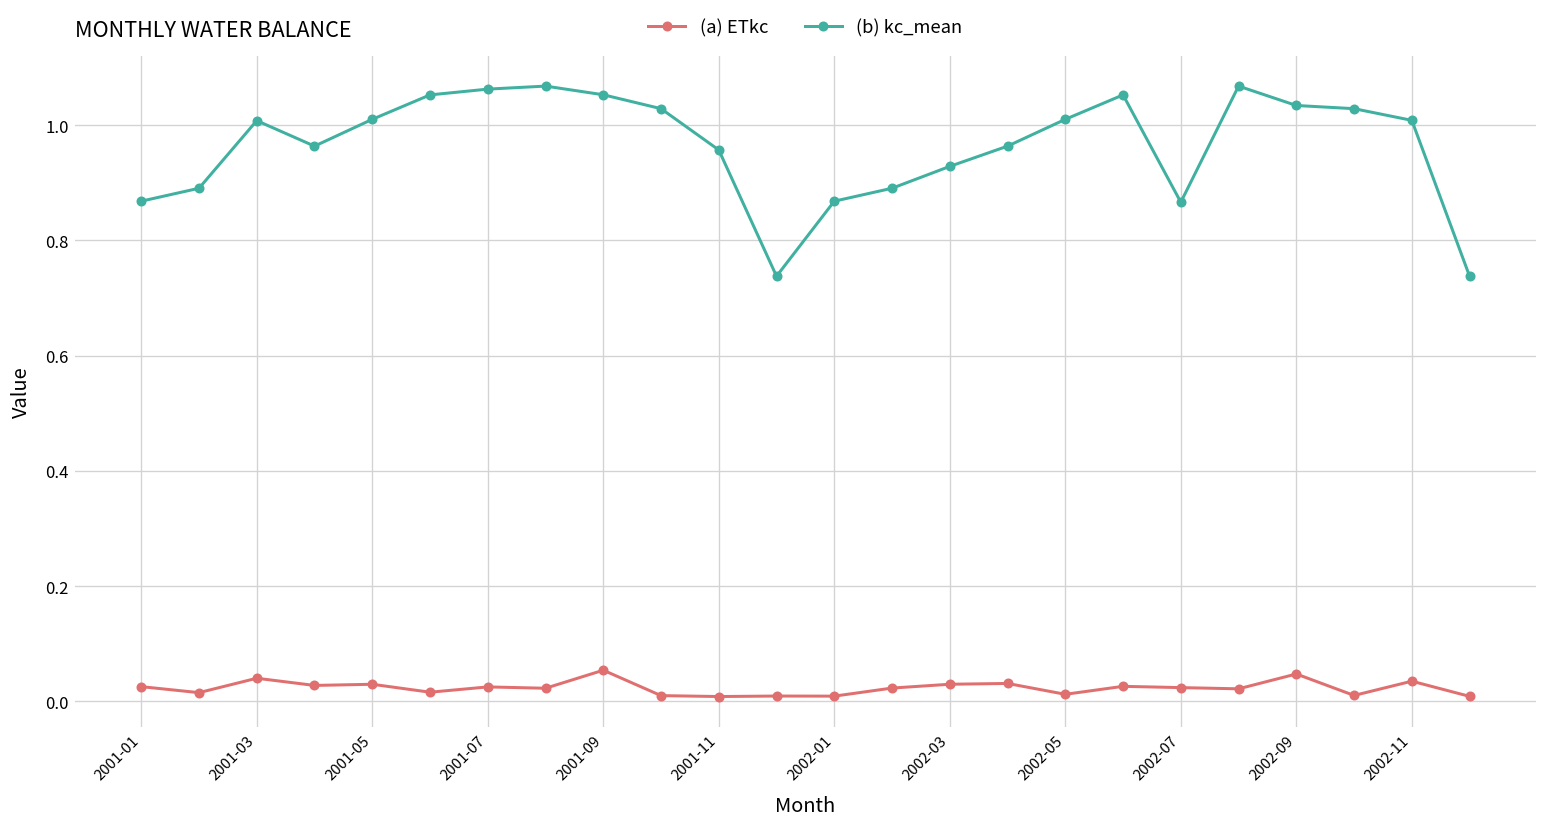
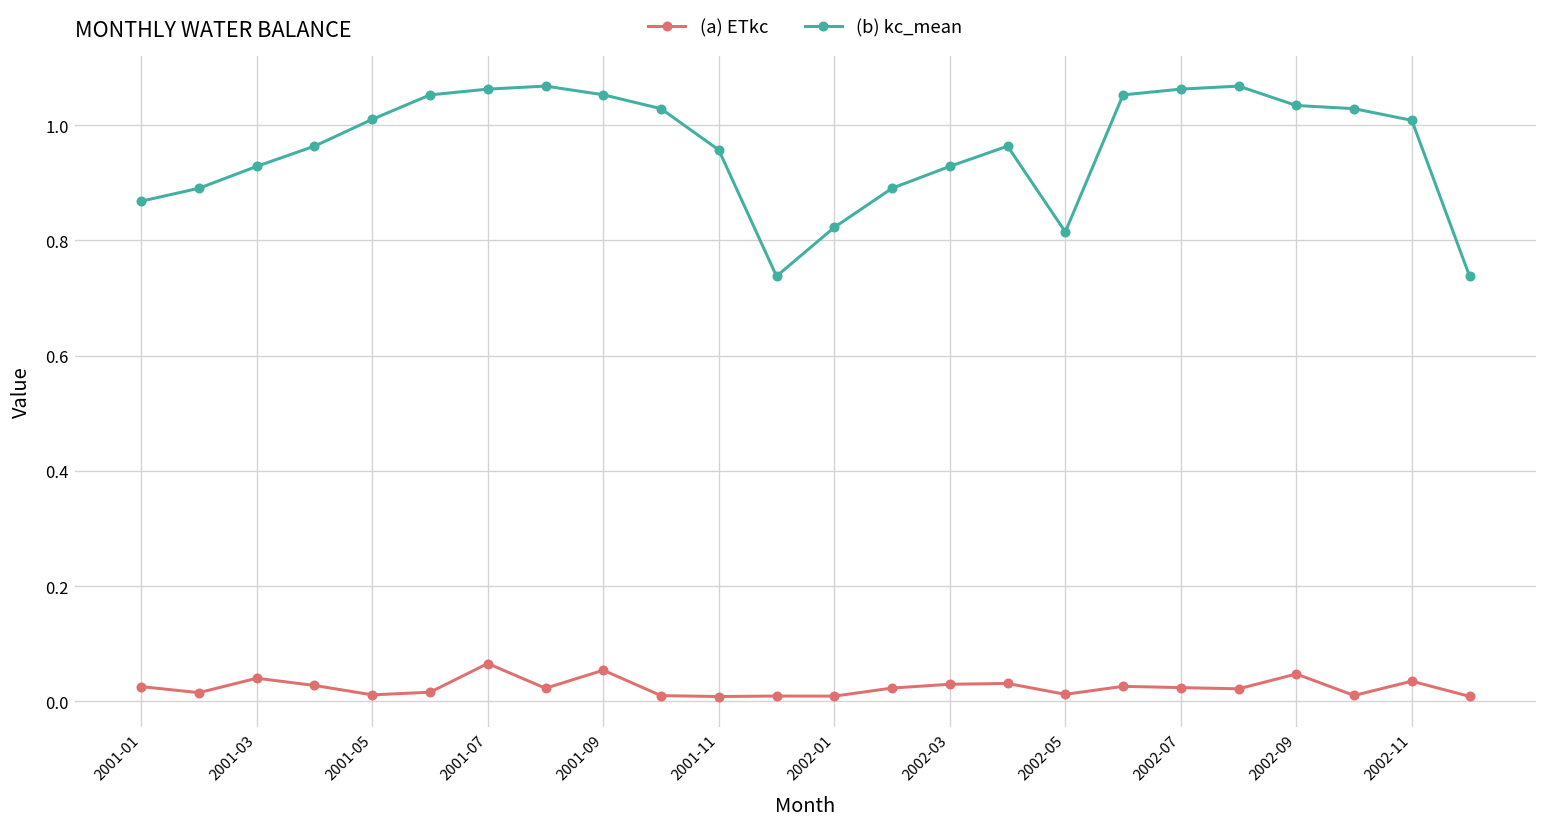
(b) kc_mean, 2001-03: 1.01 -> 0.93
(a) ETkc, 2001-05: 0.03 -> 0.01
(a) ETkc, 2001-07: 0.03 -> 0.07
(b) kc_mean, 2002-01: 0.87 -> 0.82
(b) kc_mean, 2002-05: 1.01 -> 0.81
(b) kc_mean, 2002-07: 0.87 -> 1.06
